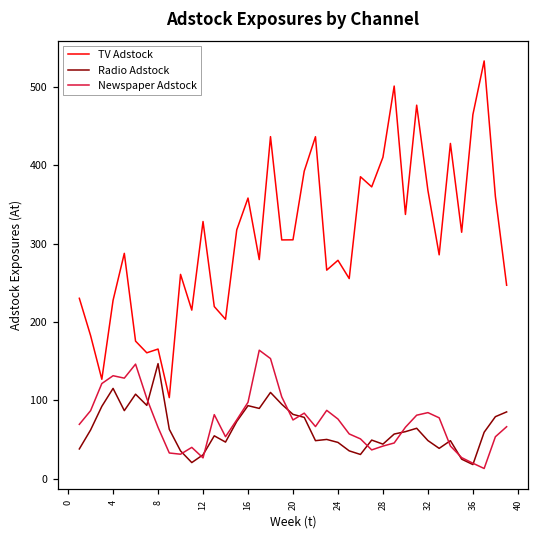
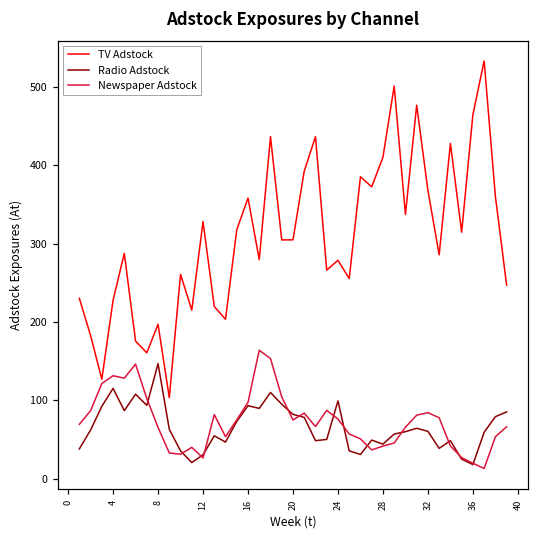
TV Adstock, 8: 170 -> 200
Radio Adstock, 24: 50 -> 100
Radio Adstock, 32: 50 -> 60
